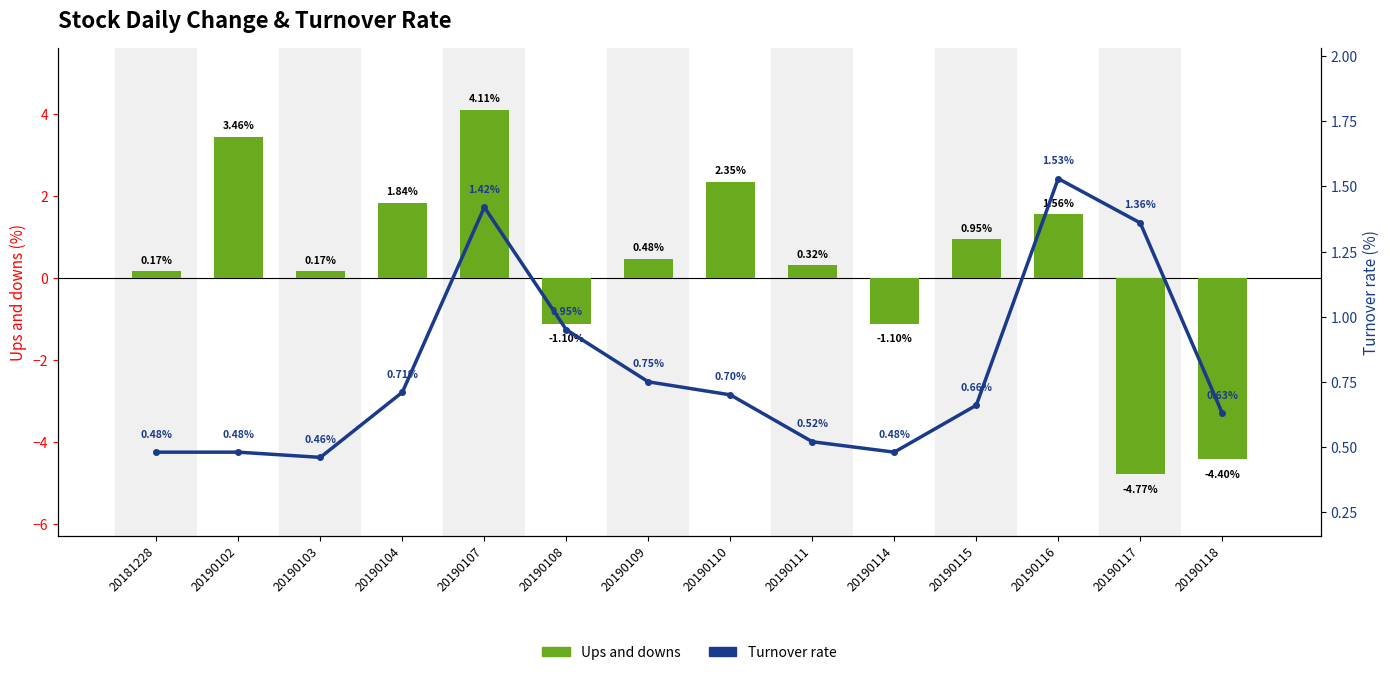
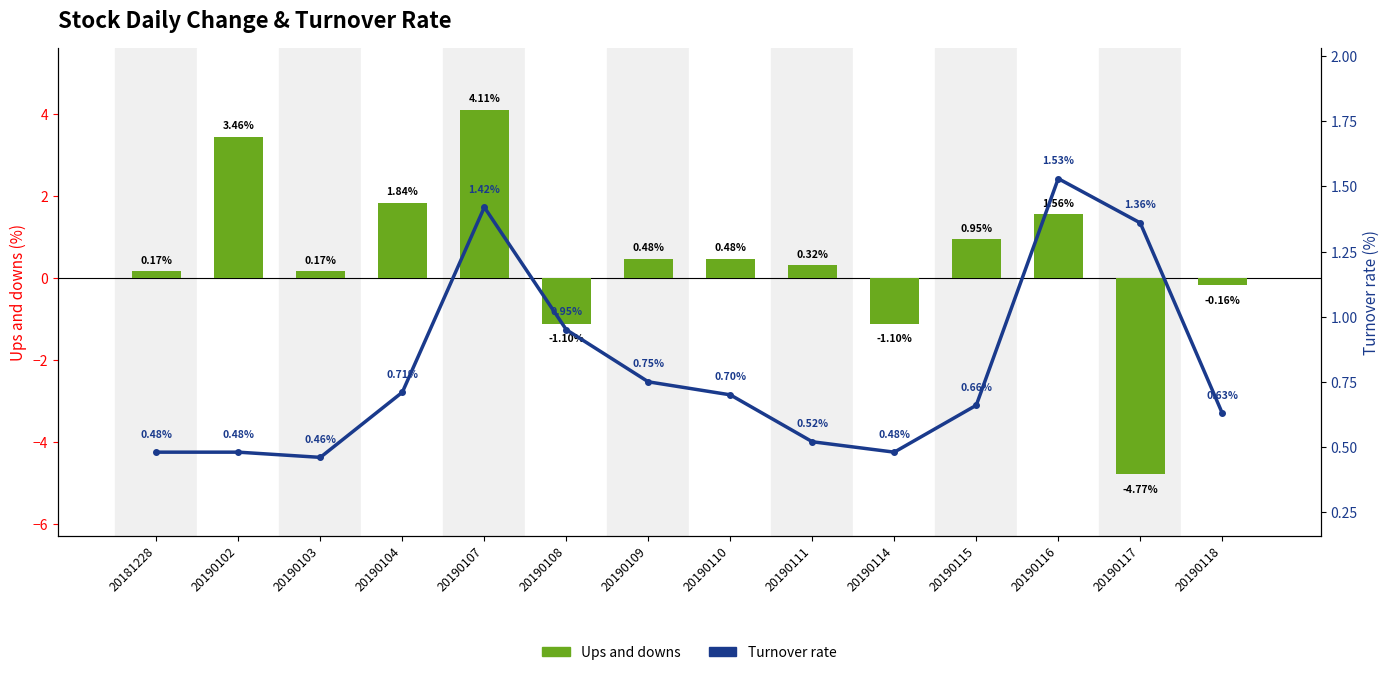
Ups and downs, 20190110: 2.35% -> 0.48%
Ups and downs, 20190118: -4.40% -> -0.16%
